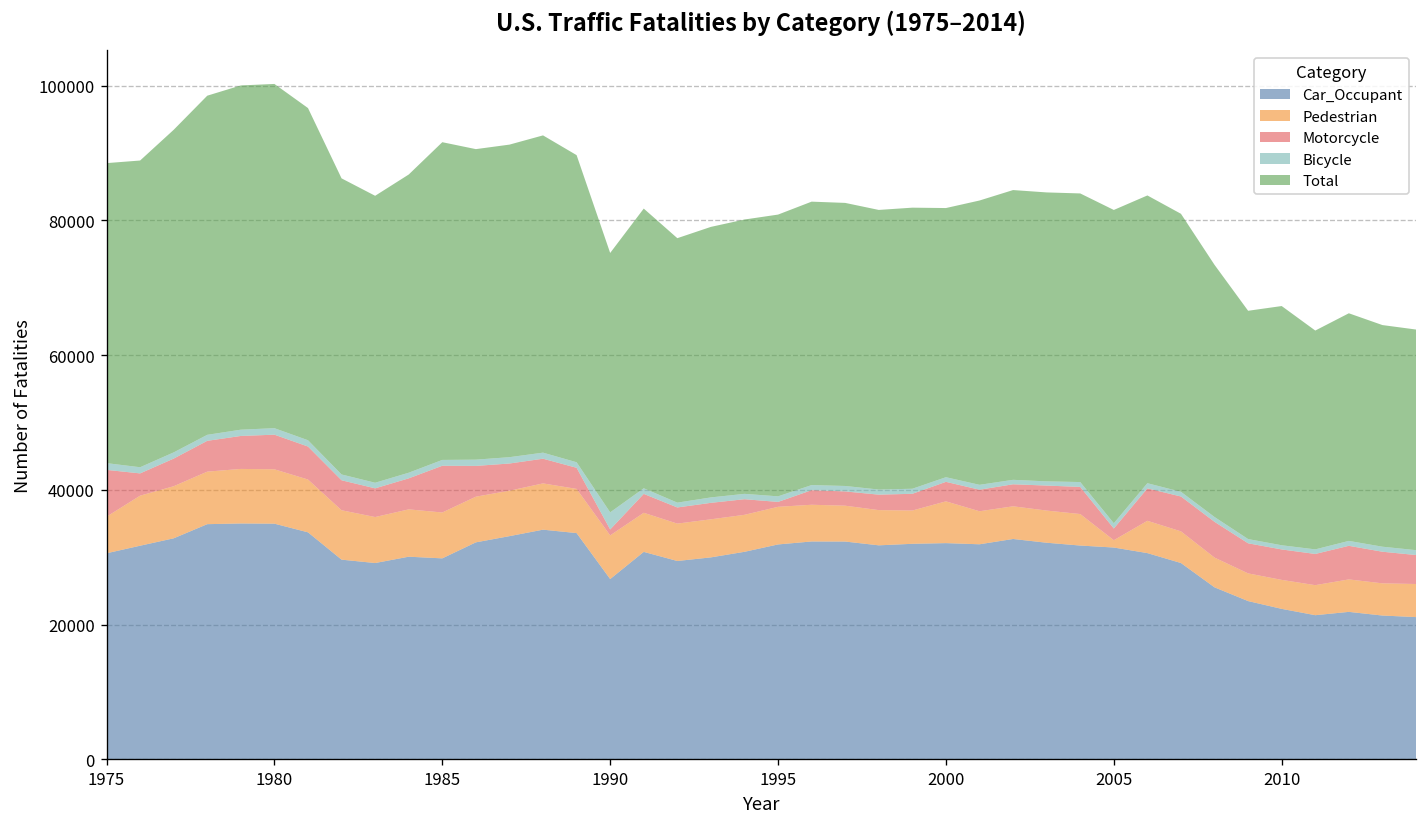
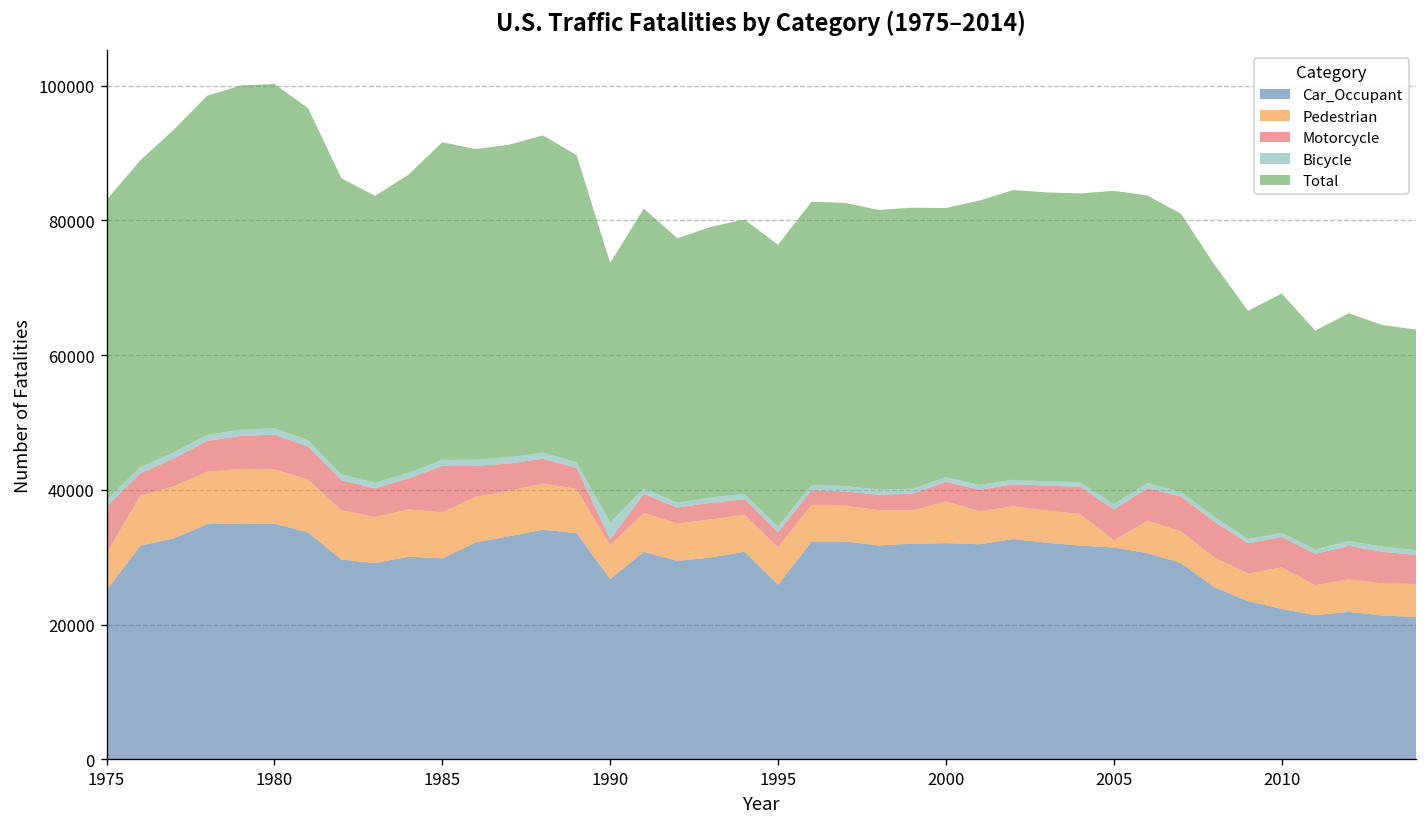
Car_Occupant, 1975: 31000 -> 25000
Pedestrian, 1990: 6000 -> 5000
Car_Occupant, 1995: 32000 -> 26000
Motorcycle, 1995: 1000 -> 2000
Motorcycle, 2005: 2000 -> 5000
Pedestrian, 2010: 4000 -> 6000
